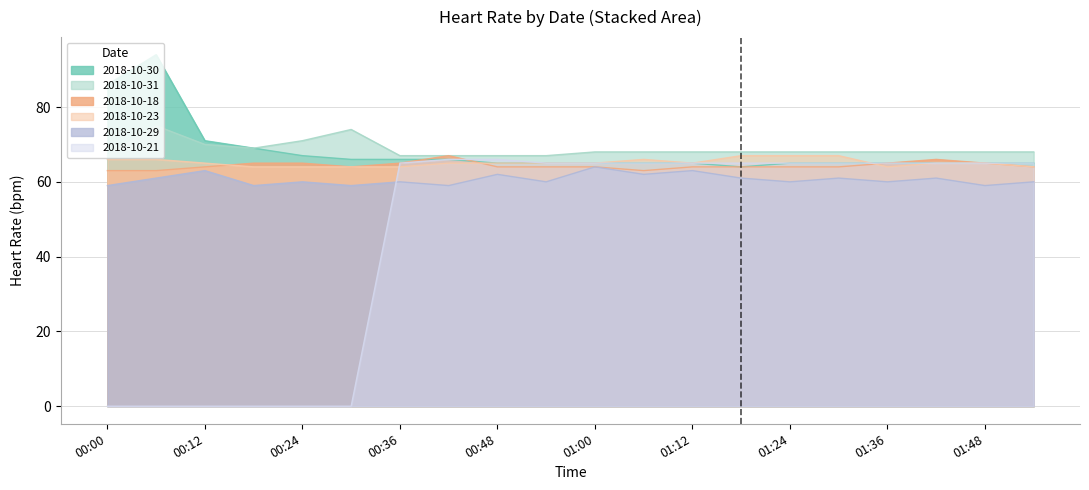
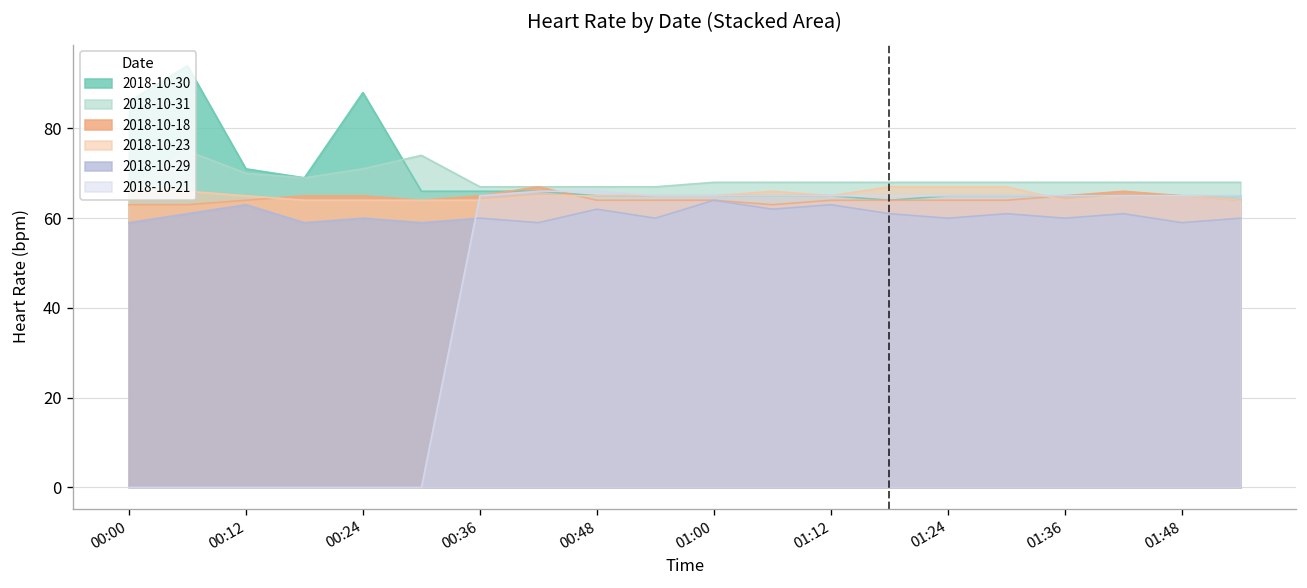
2018-10-30, 00:24: 67 -> 88
